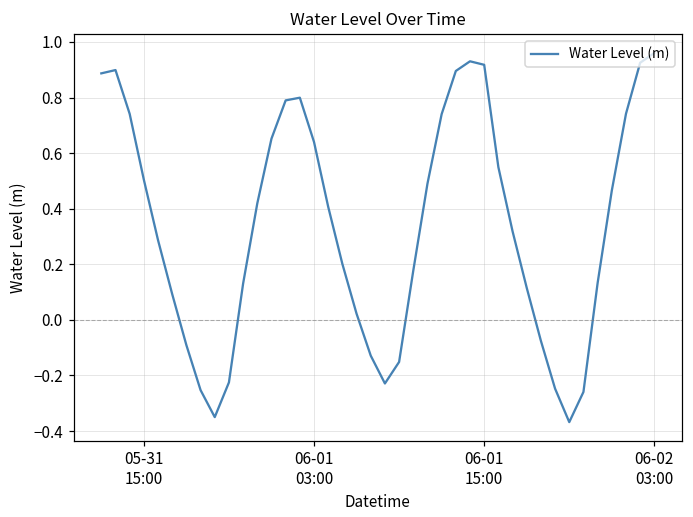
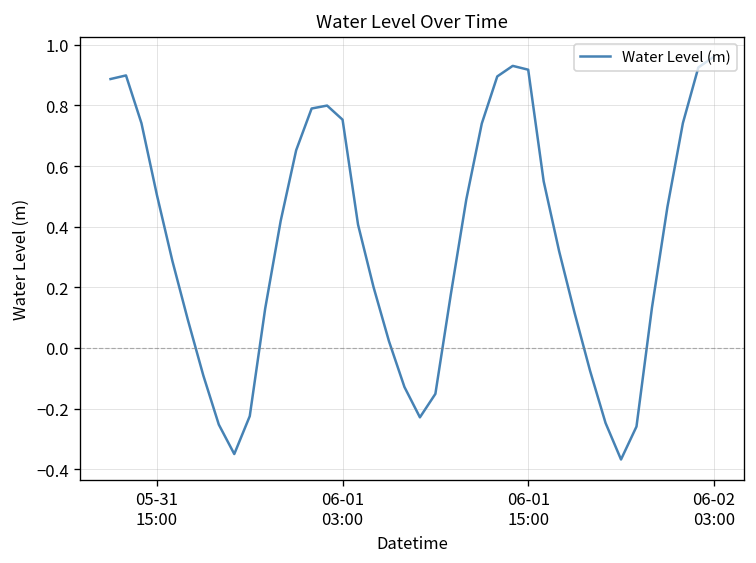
06-01 03:00: 0.64 -> 0.75
